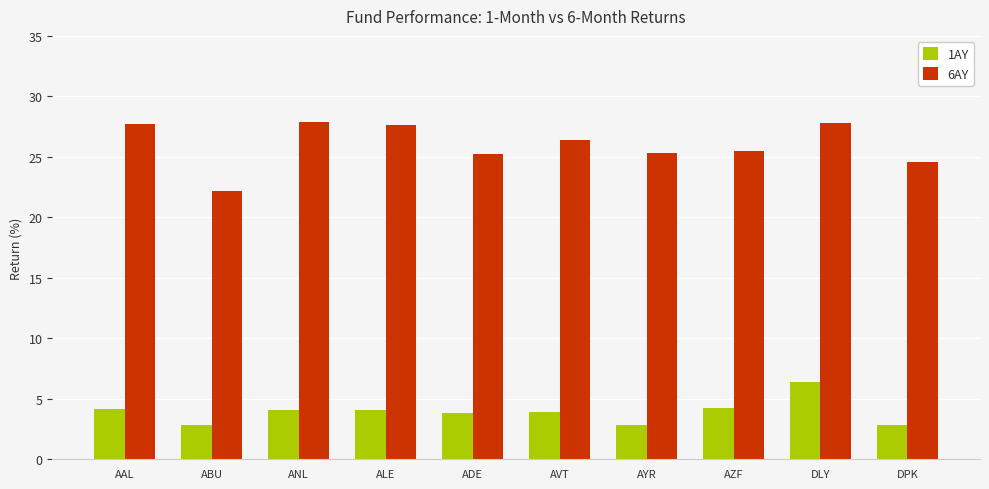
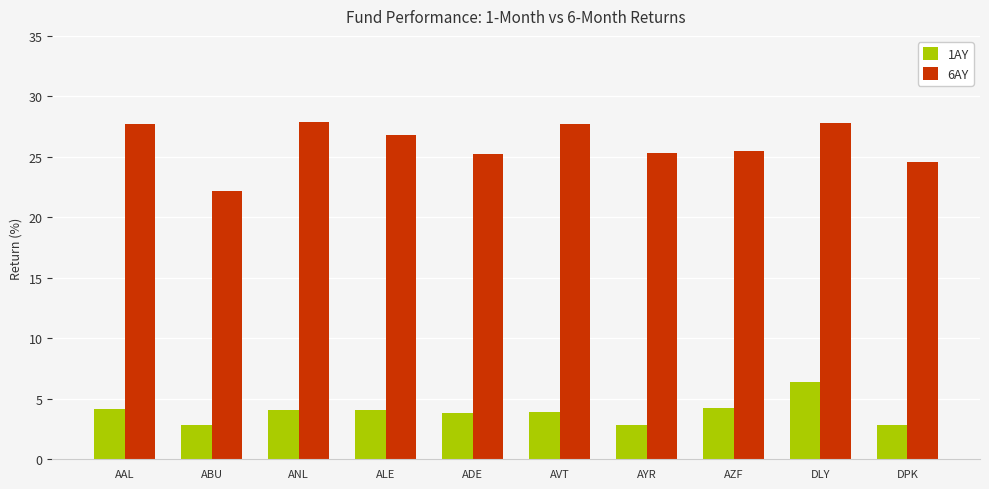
6AY, ALE: 27.6 -> 26.8
6AY, AVT: 26.4 -> 27.7
